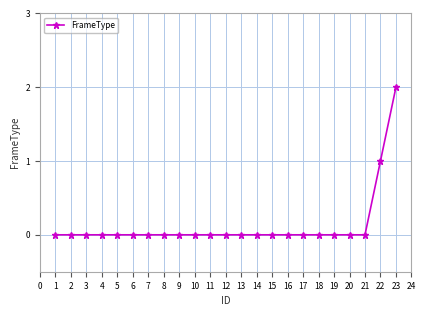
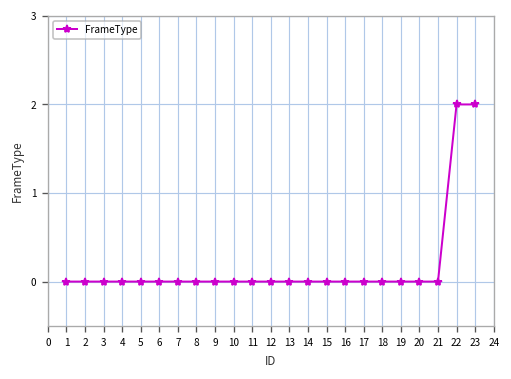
22: 1 -> 2
